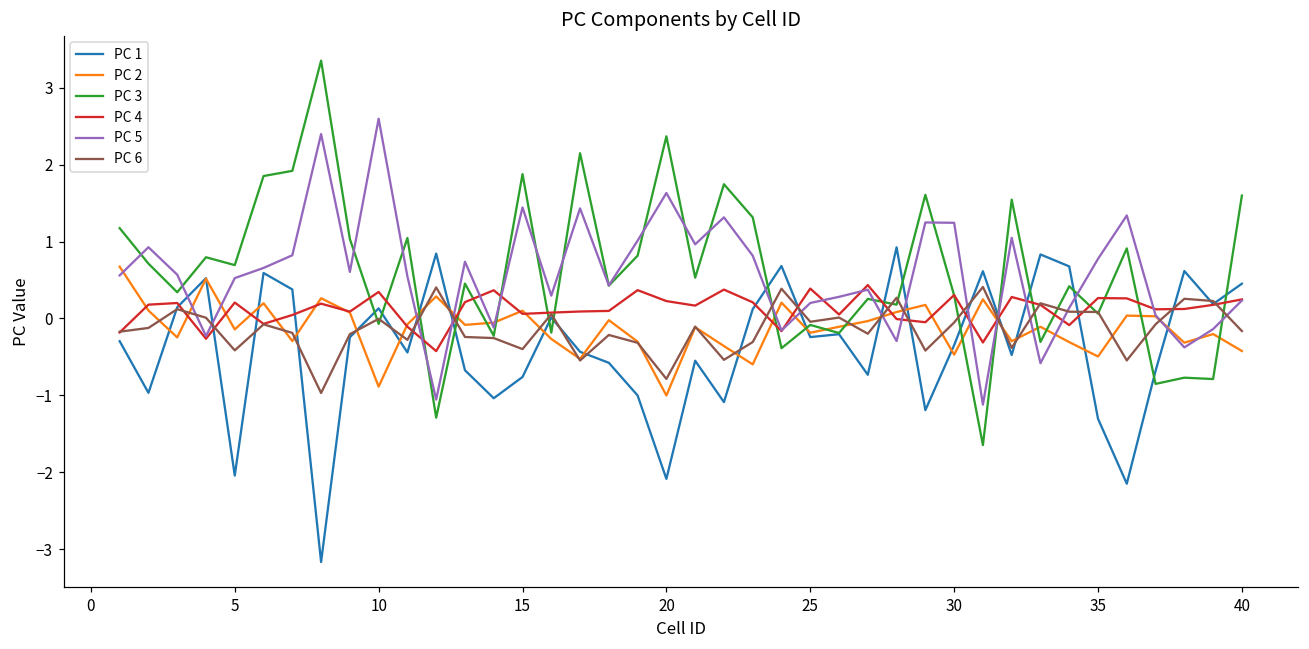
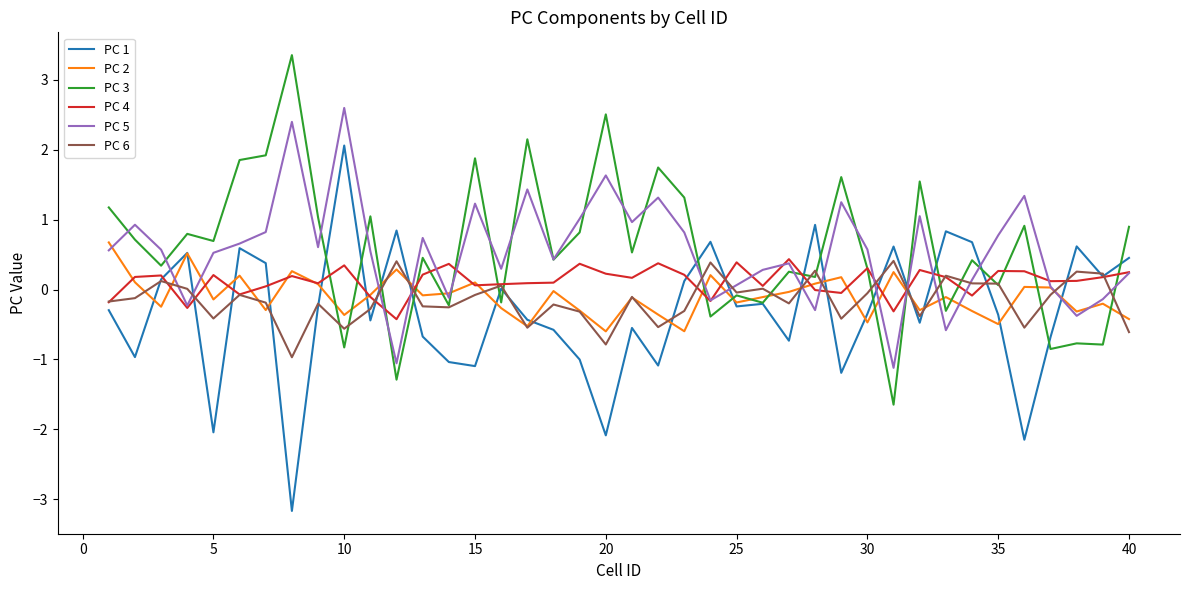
PC 1, 10: 0.1 -> 2.1
PC 2, 10: -0.9 -> -0.4
PC 3, 10: -0.1 -> -0.8
PC 6, 10: 0.0 -> -0.6
PC 1, 15: -0.8 -> -1.1
PC 5, 15: 1.4 -> 1.2
PC 6, 15: -0.4 -> -0.1
PC 2, 20: -1.0 -> -0.6
PC 3, 20: 2.4 -> 2.5
PC 5, 25: 0.2 -> 0.1
PC 5, 30: 1.2 -> 0.6
PC 1, 35: -1.3 -> -0.4
PC 3, 40: 1.6 -> 0.9
PC 6, 40: -0.2 -> -0.6
